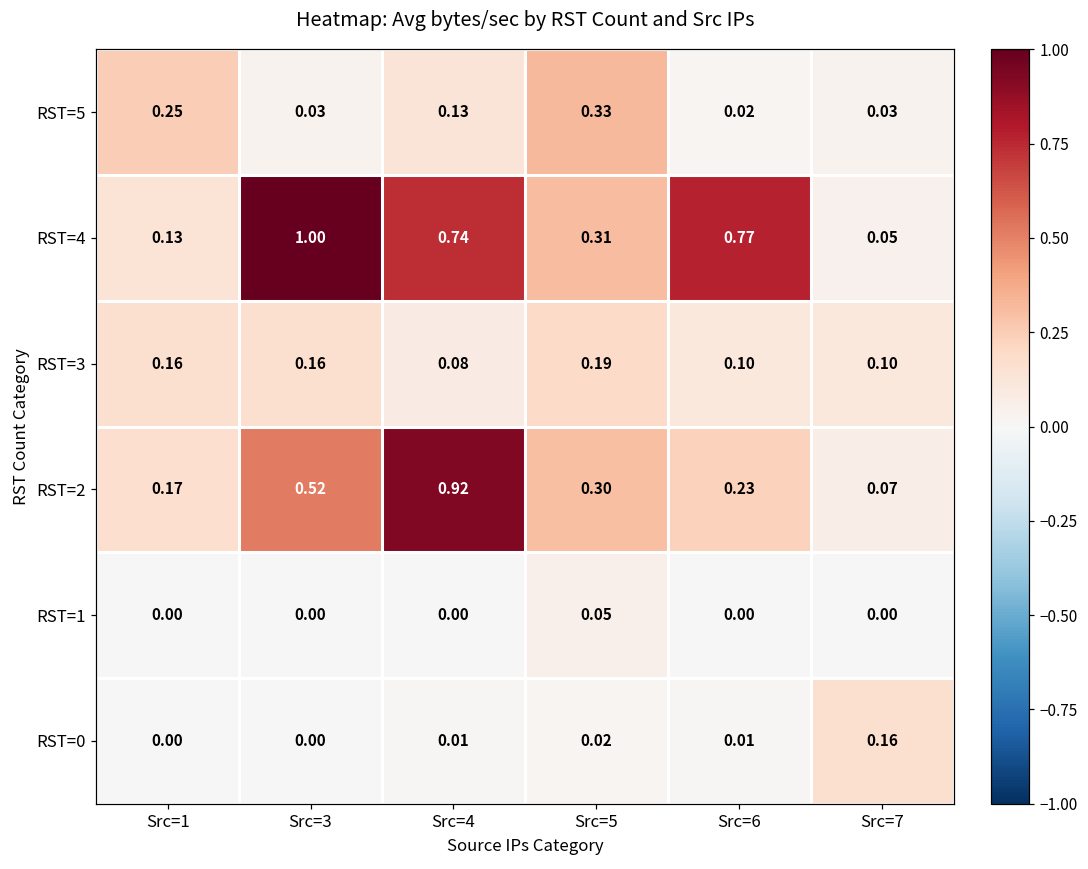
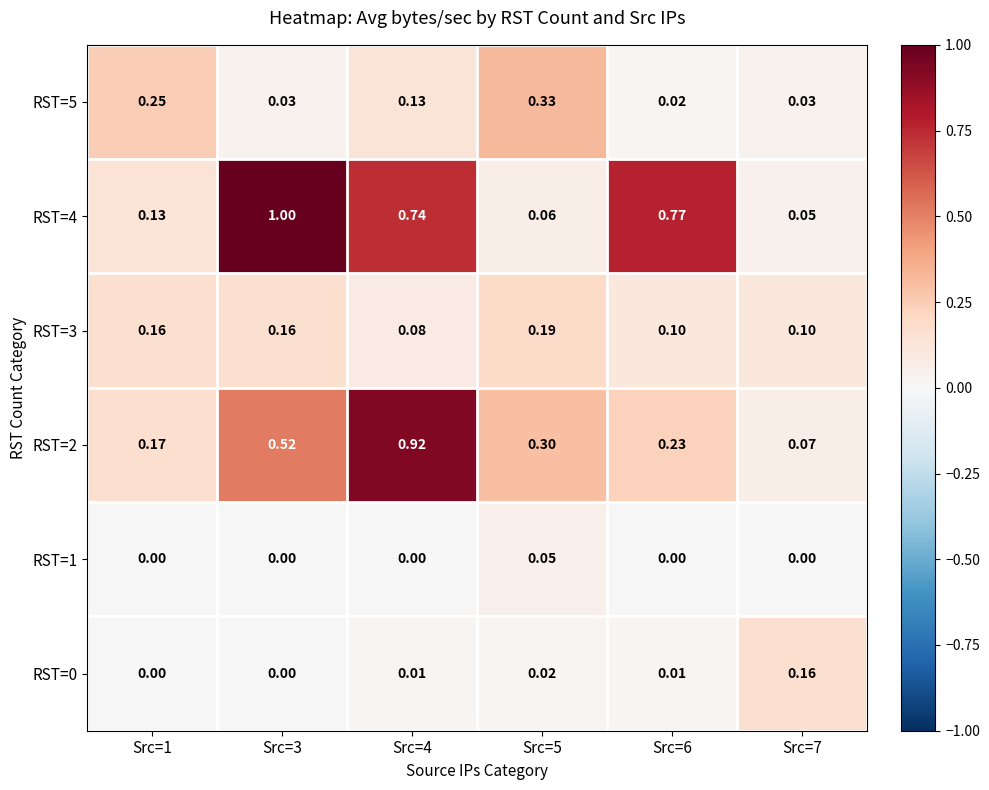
RST=4, Src=5: 0.31 -> 0.06
